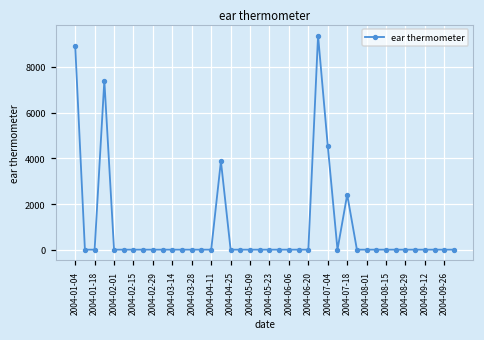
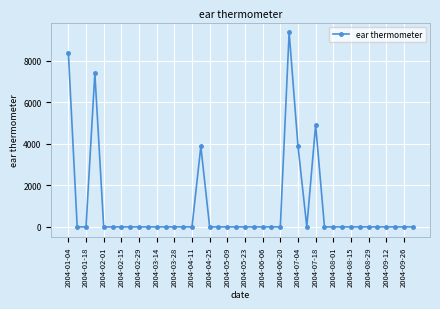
2004-01-04: 8900 -> 8400
2004-07-04: 4500 -> 3900
2004-07-18: 2400 -> 4900
